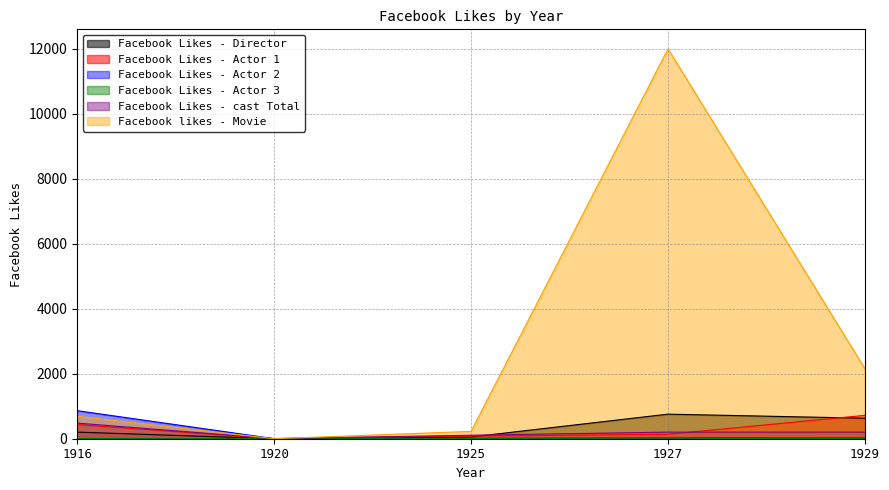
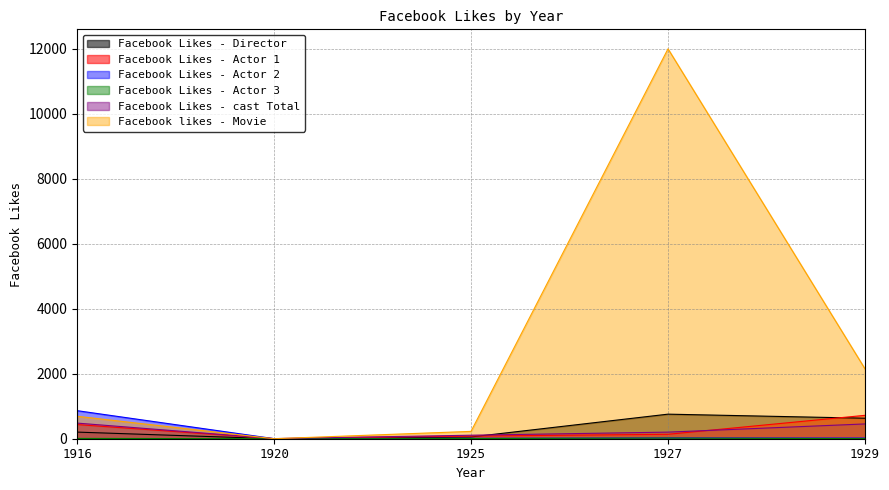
Facebook Likes - cast Total, 1929: 200 -> 500
